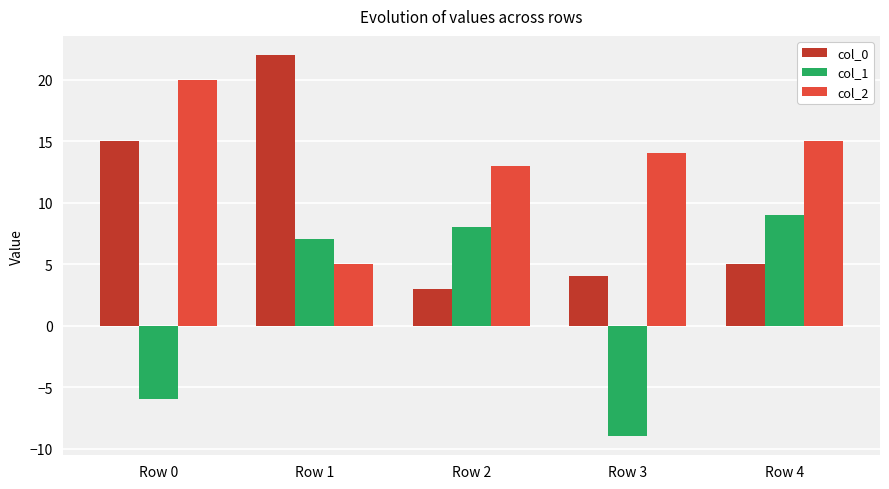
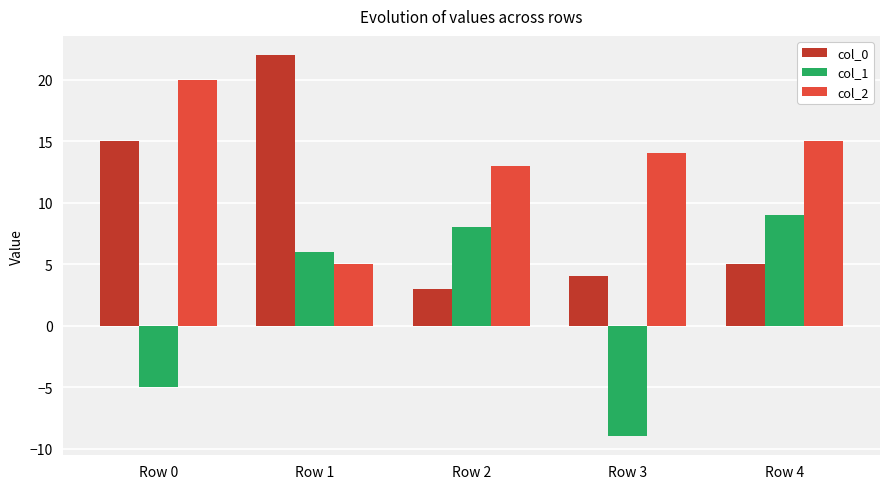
col_1, Row 0: -6 -> -5
col_1, Row 1: 7 -> 6
